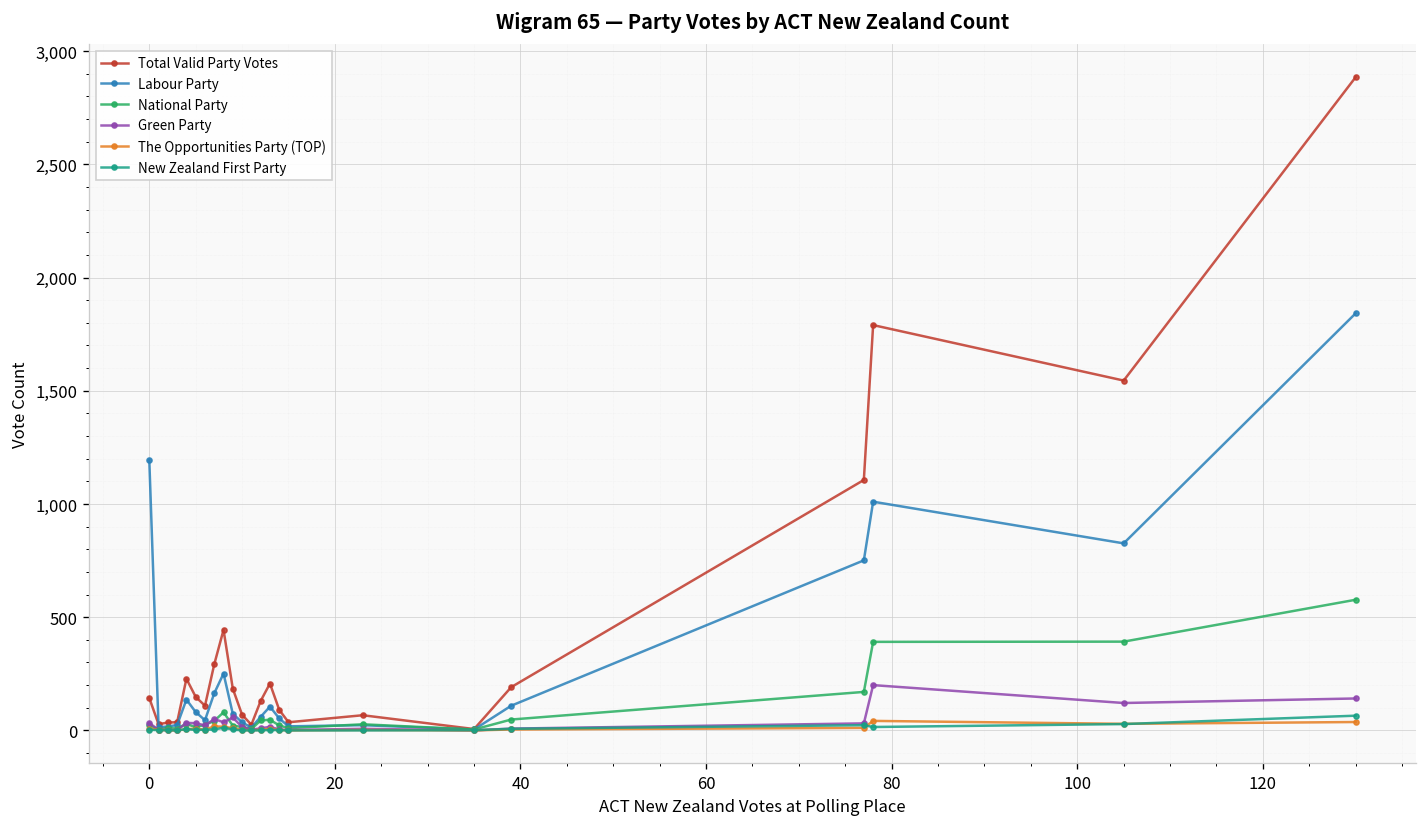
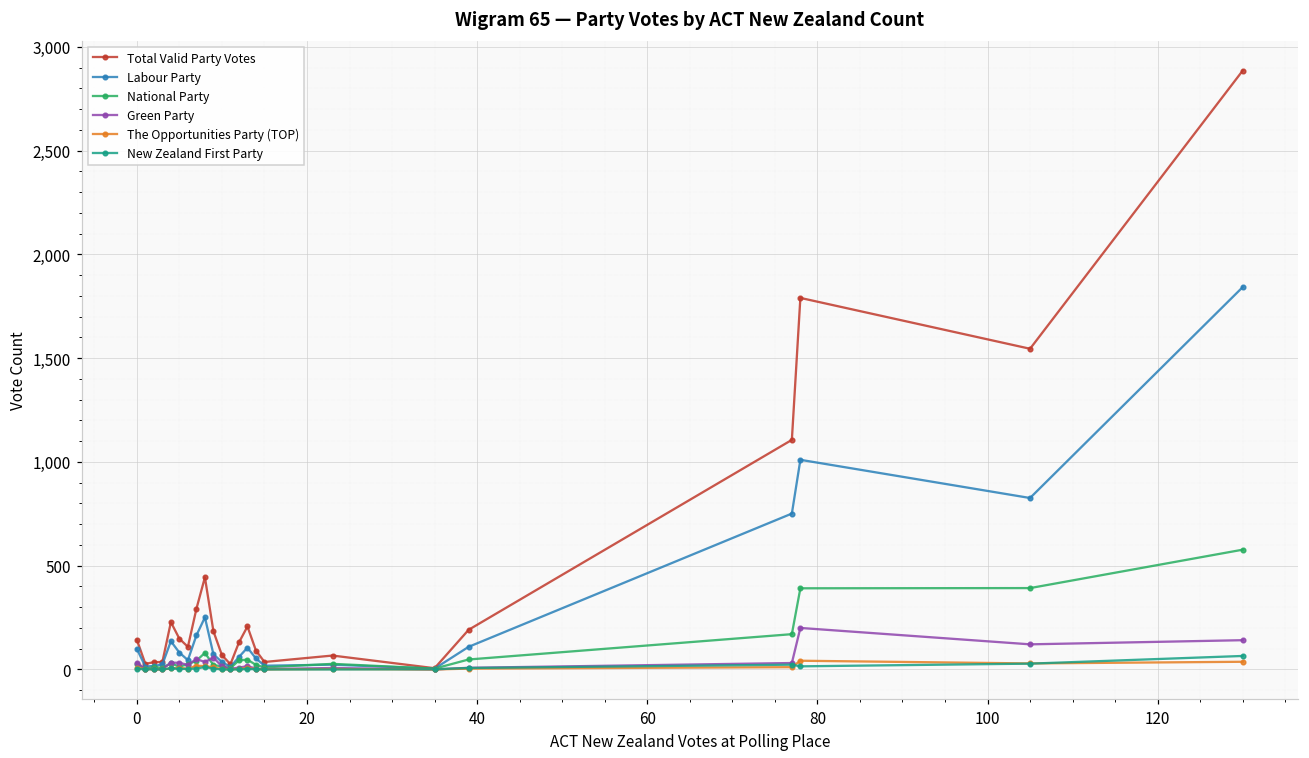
Labour Party, 0: 1,190 -> 100
